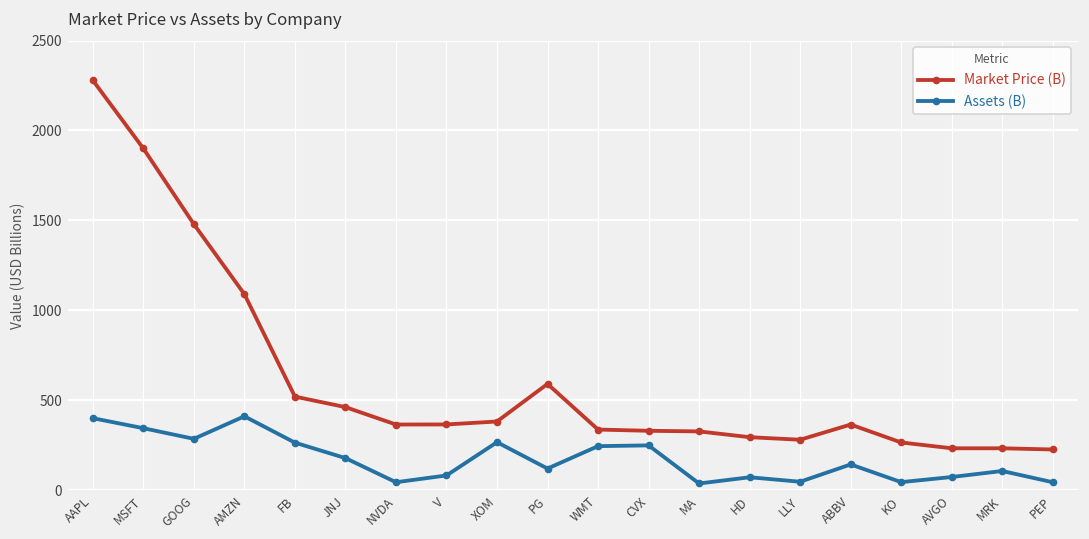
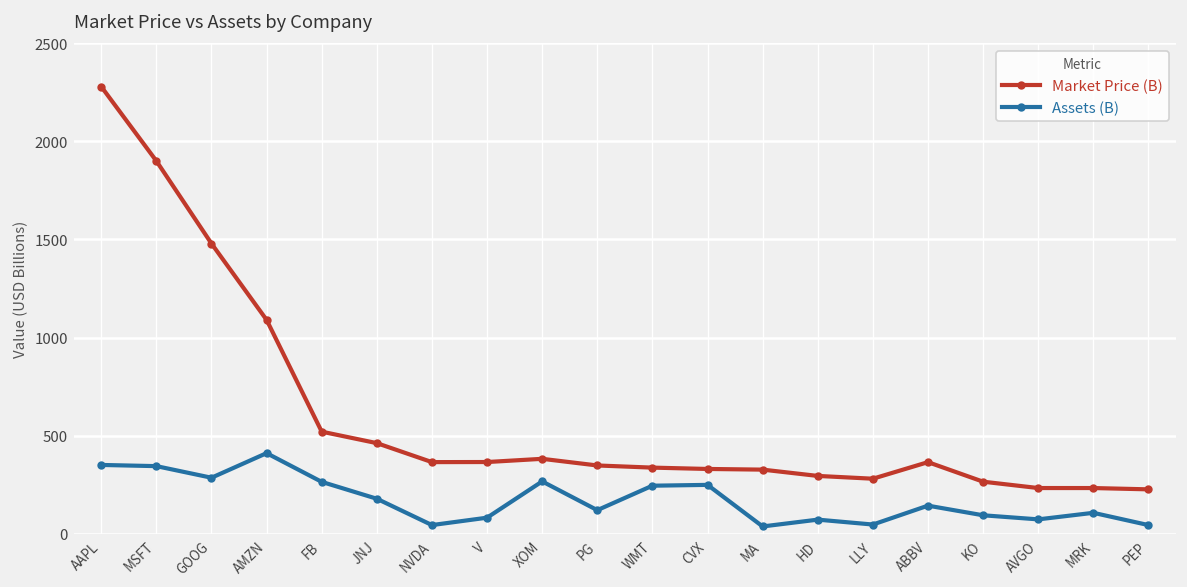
Assets (B), AAPL: 400 -> 350
Market Price (B), PG: 590 -> 350
Assets (B), KO: 40 -> 90
